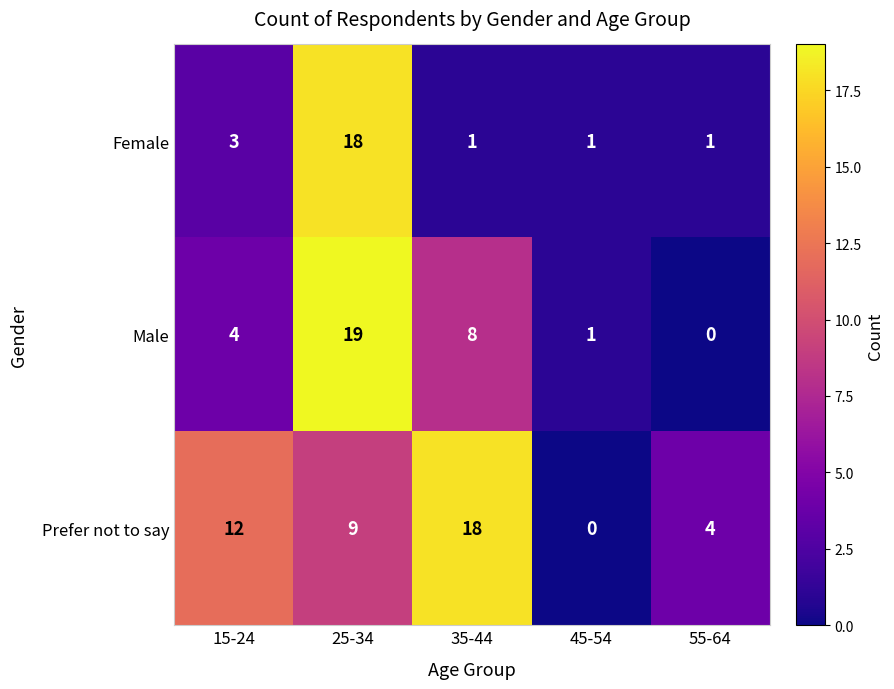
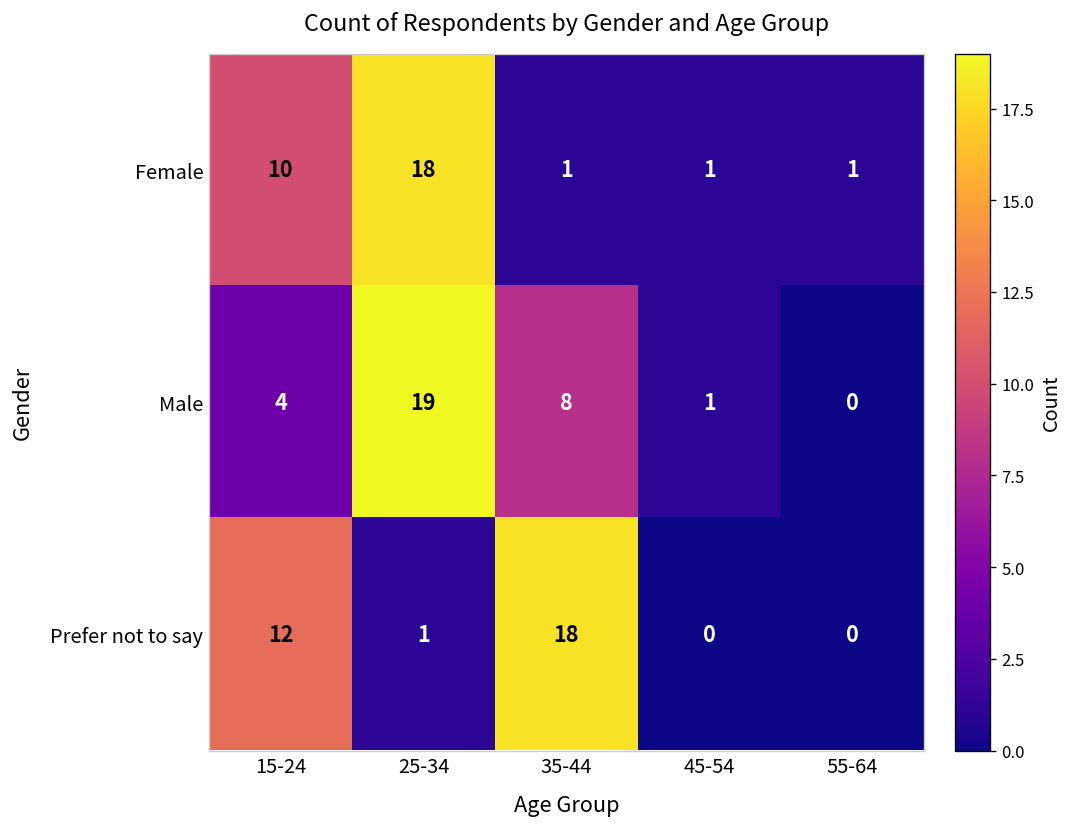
Female, 15-24: 3 -> 10
Prefer not to say, 25-34: 9 -> 1
Prefer not to say, 55-64: 4 -> 0
